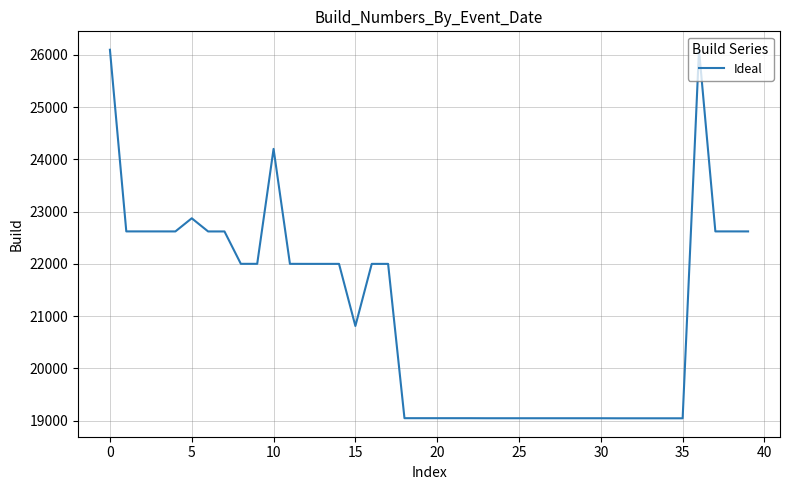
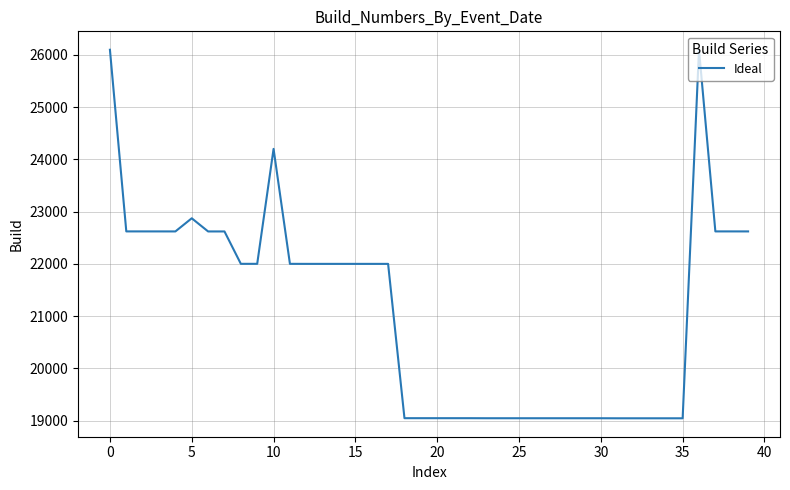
15: 20800 -> 22000
